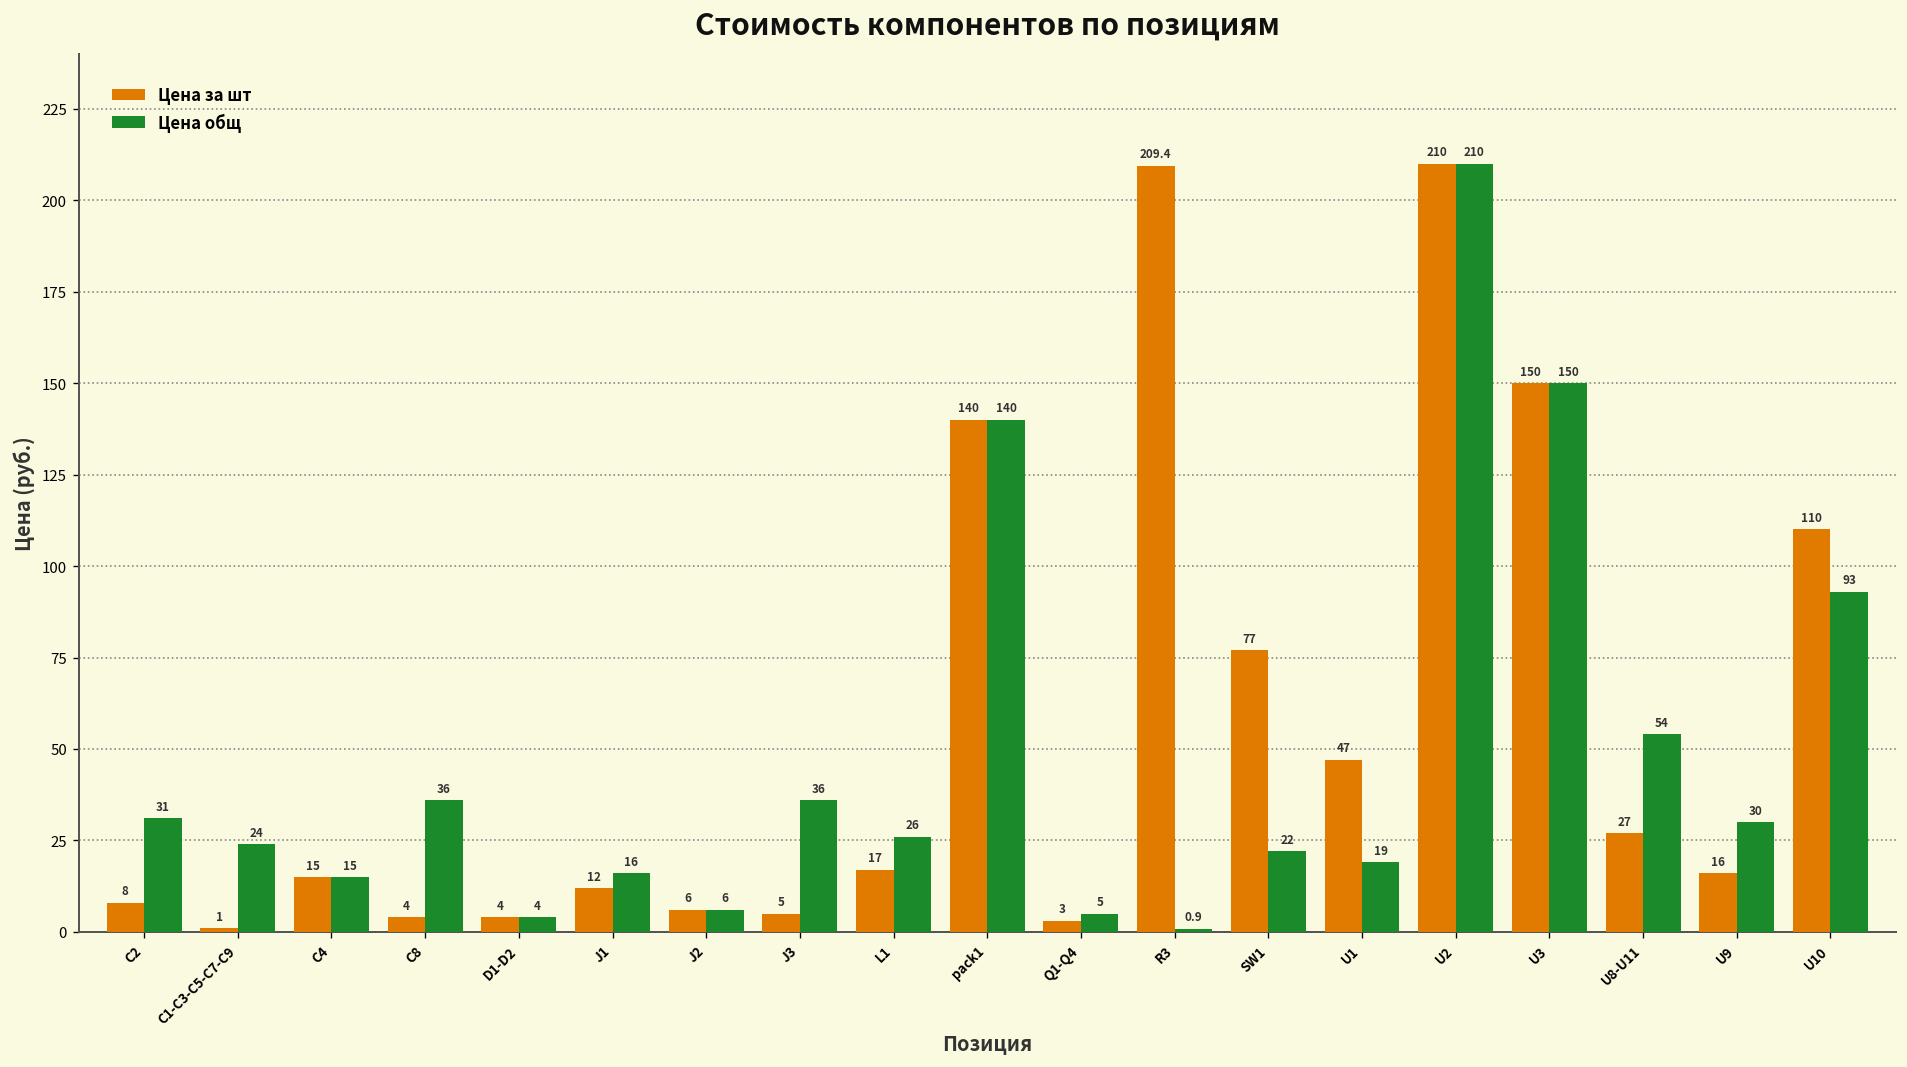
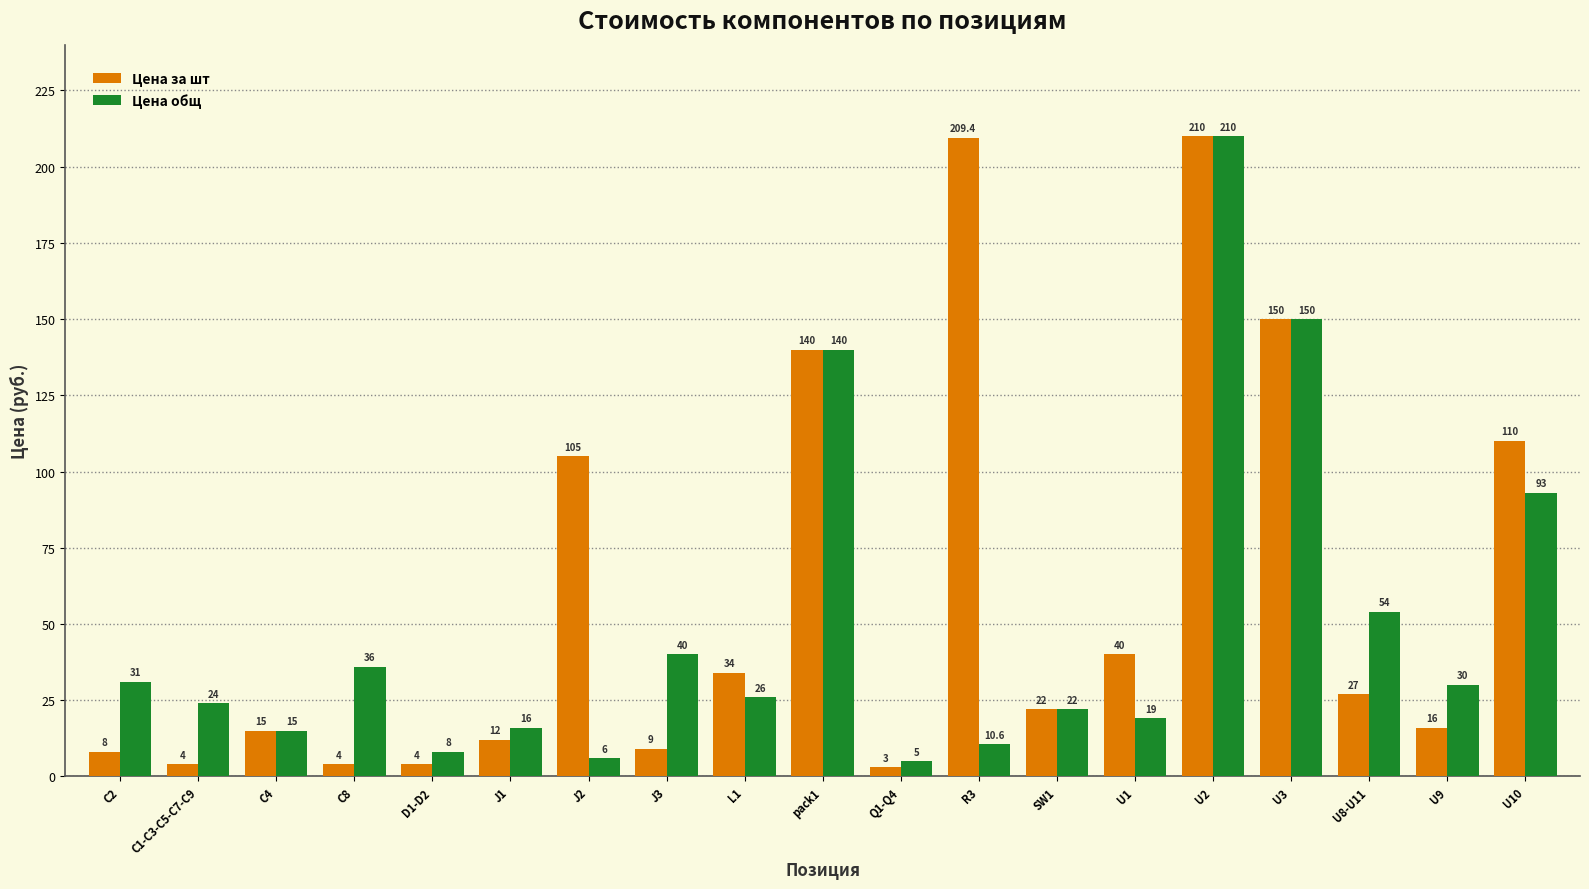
Цена за шт, C1-C3-C5-C7-C9: 1 -> 4
Цена общ, D1-D2: 4 -> 8
Цена за шт, J2: 6 -> 105
Цена за шт, J3: 5 -> 9
Цена общ, J3: 36 -> 40
Цена за шт, L1: 17 -> 34
Цена общ, R3: 0.9 -> 10.6
Цена за шт, SW1: 77 -> 22
Цена за шт, U1: 47 -> 40
